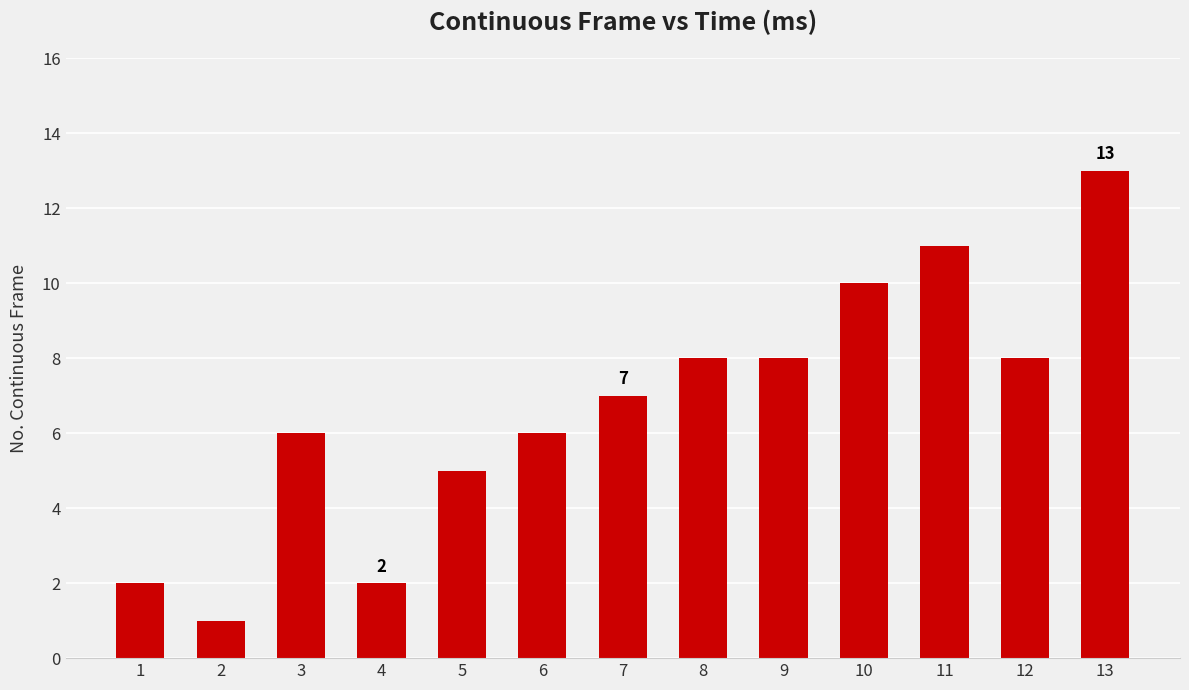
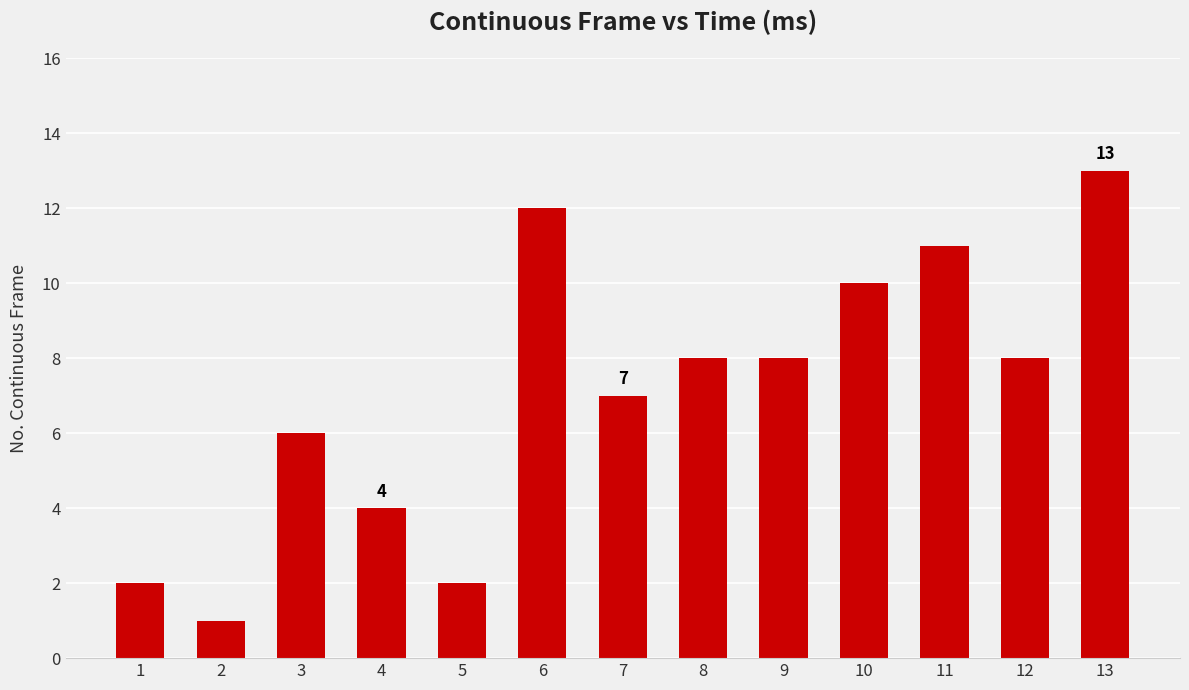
4: 2 -> 4
5: 5 -> 2
6: 6 -> 12
